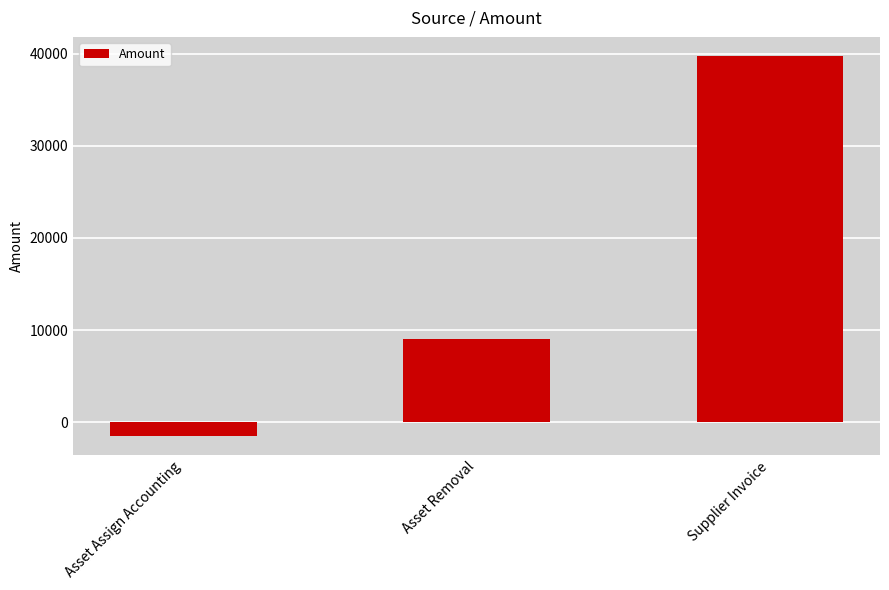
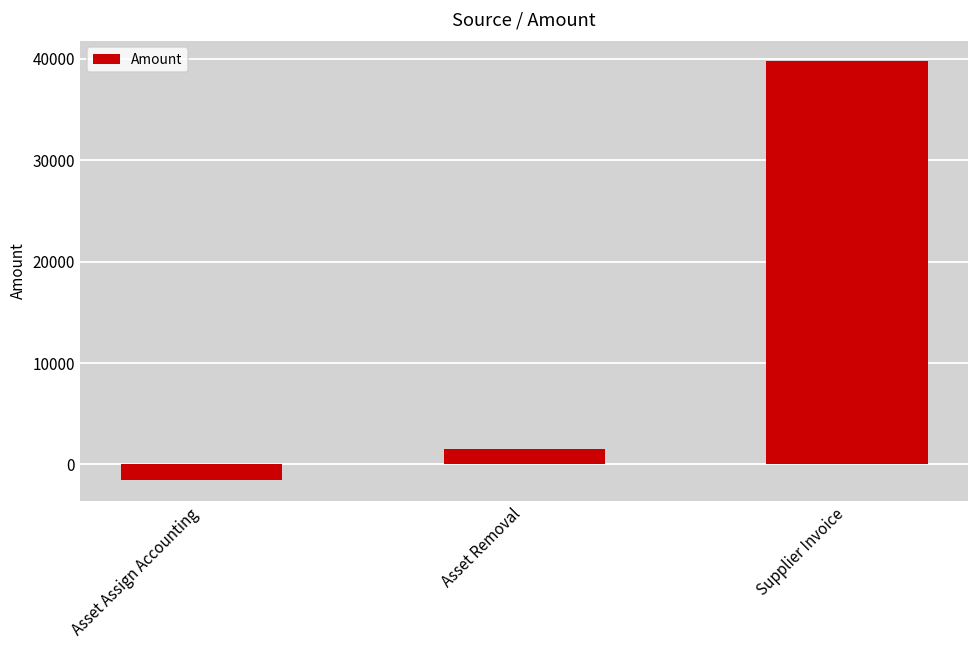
Asset Removal: 9000 -> 1000
